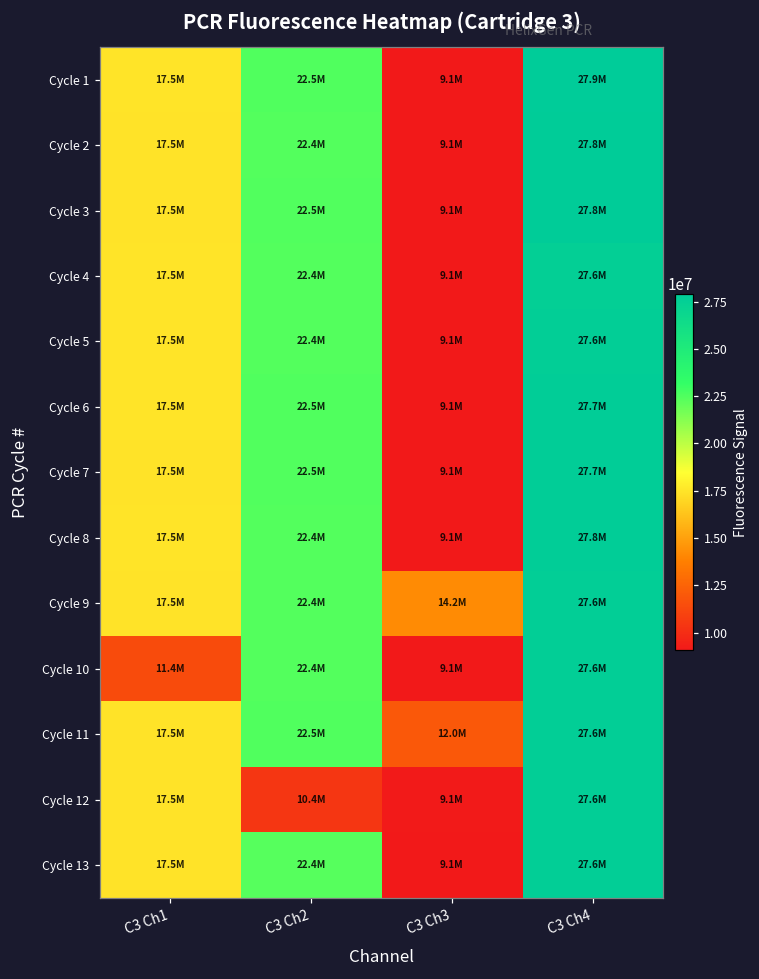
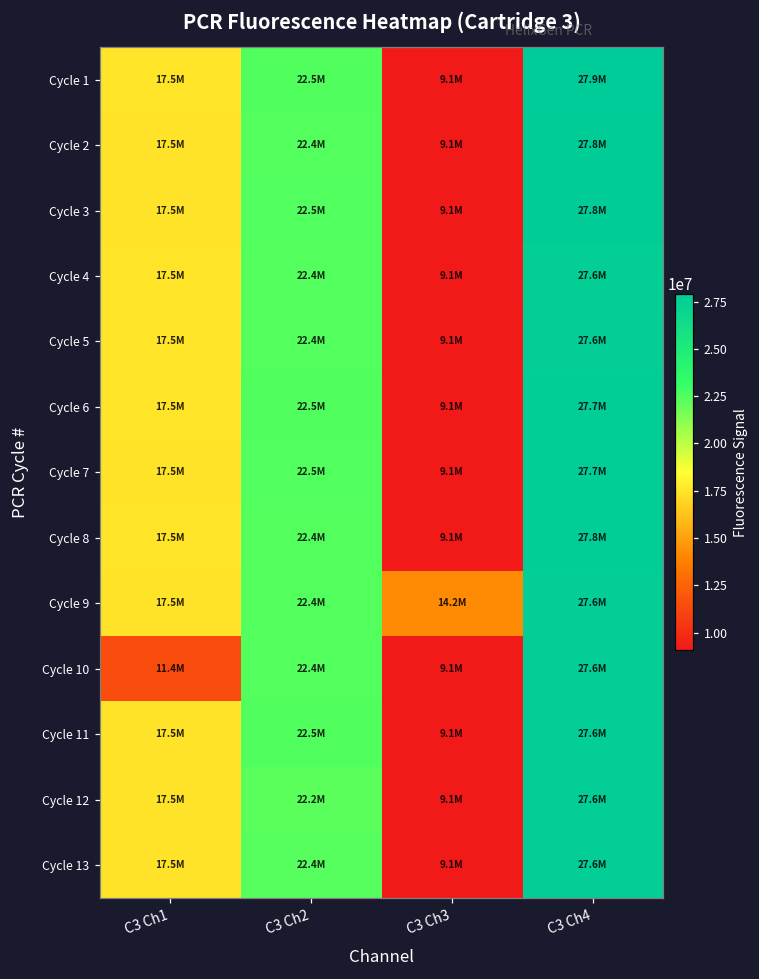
Cycle 11, C3 Ch3: 12.0M -> 9.1M
Cycle 12, C3 Ch2: 10.4M -> 22.2M
